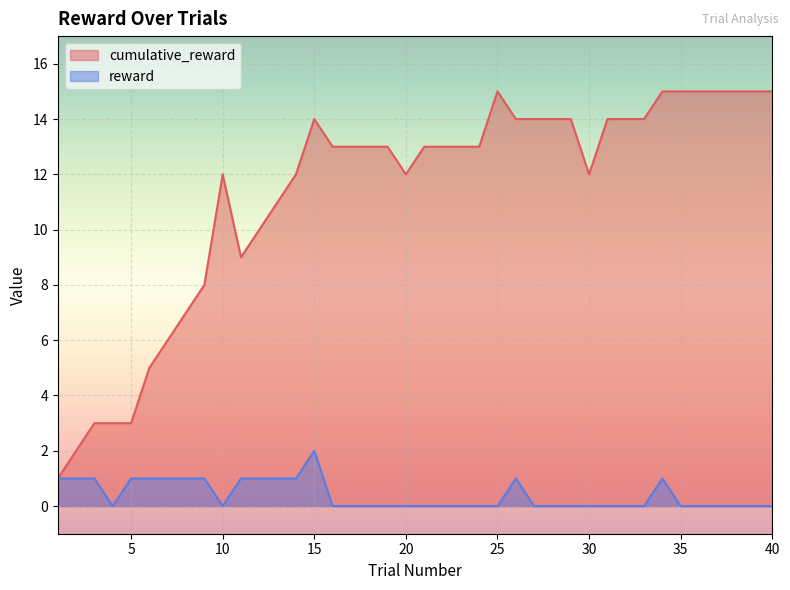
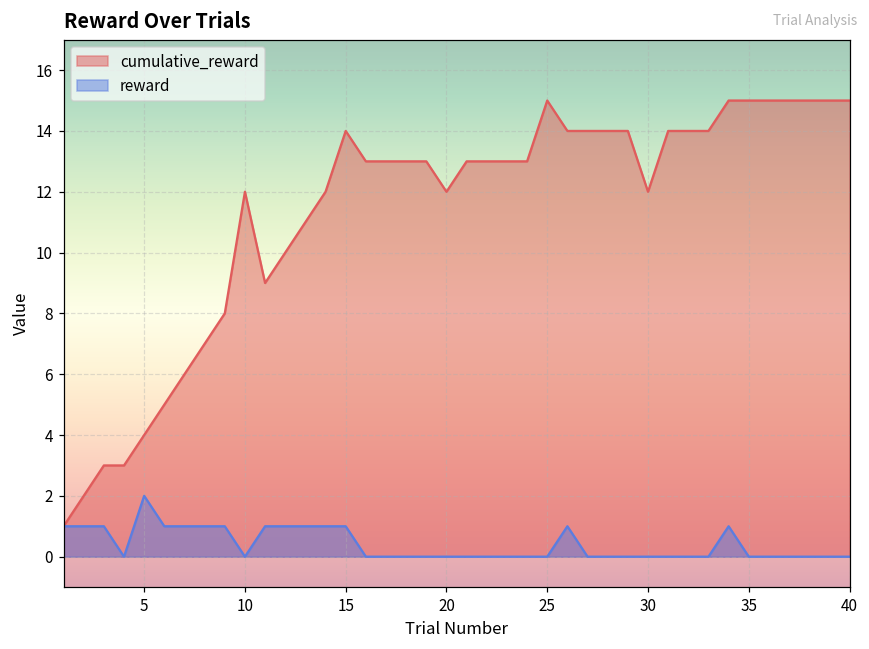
cumulative_reward, 5: 3 -> 4
reward, 5: 1 -> 2
reward, 15: 2 -> 1
